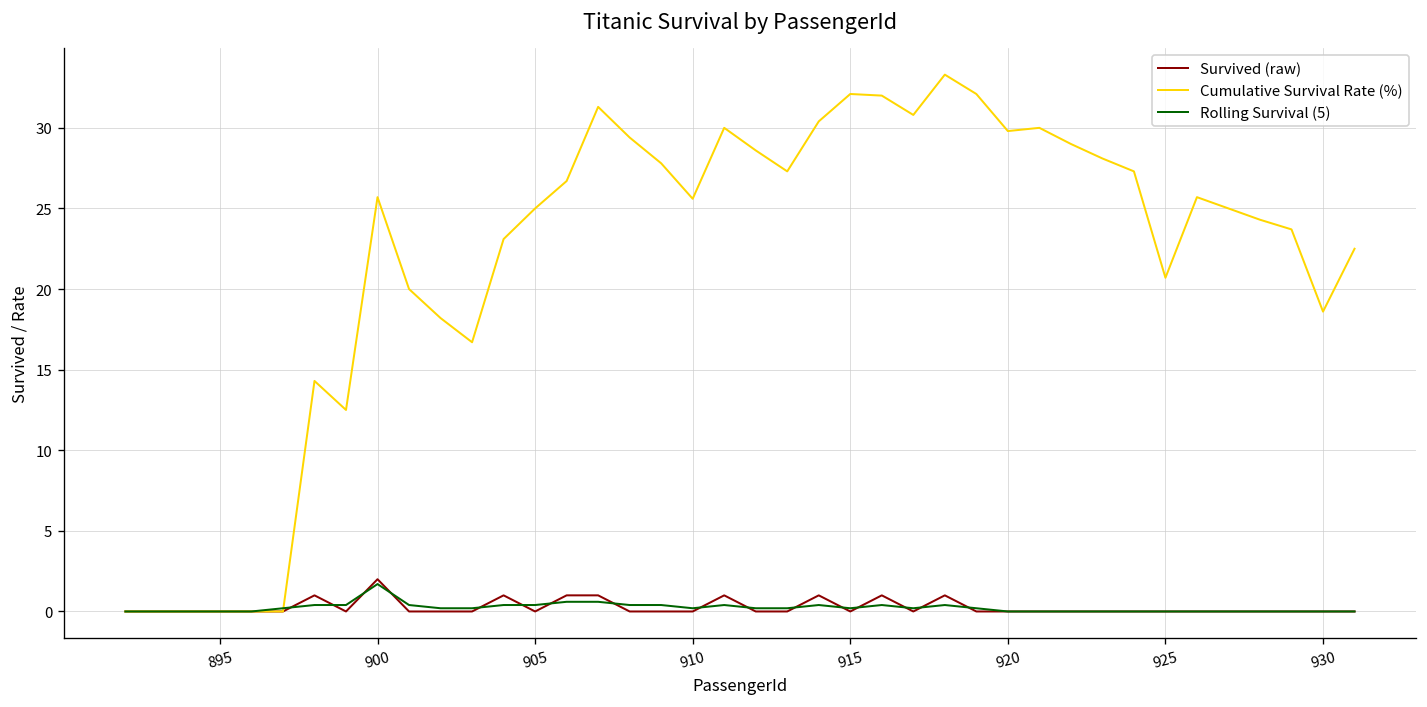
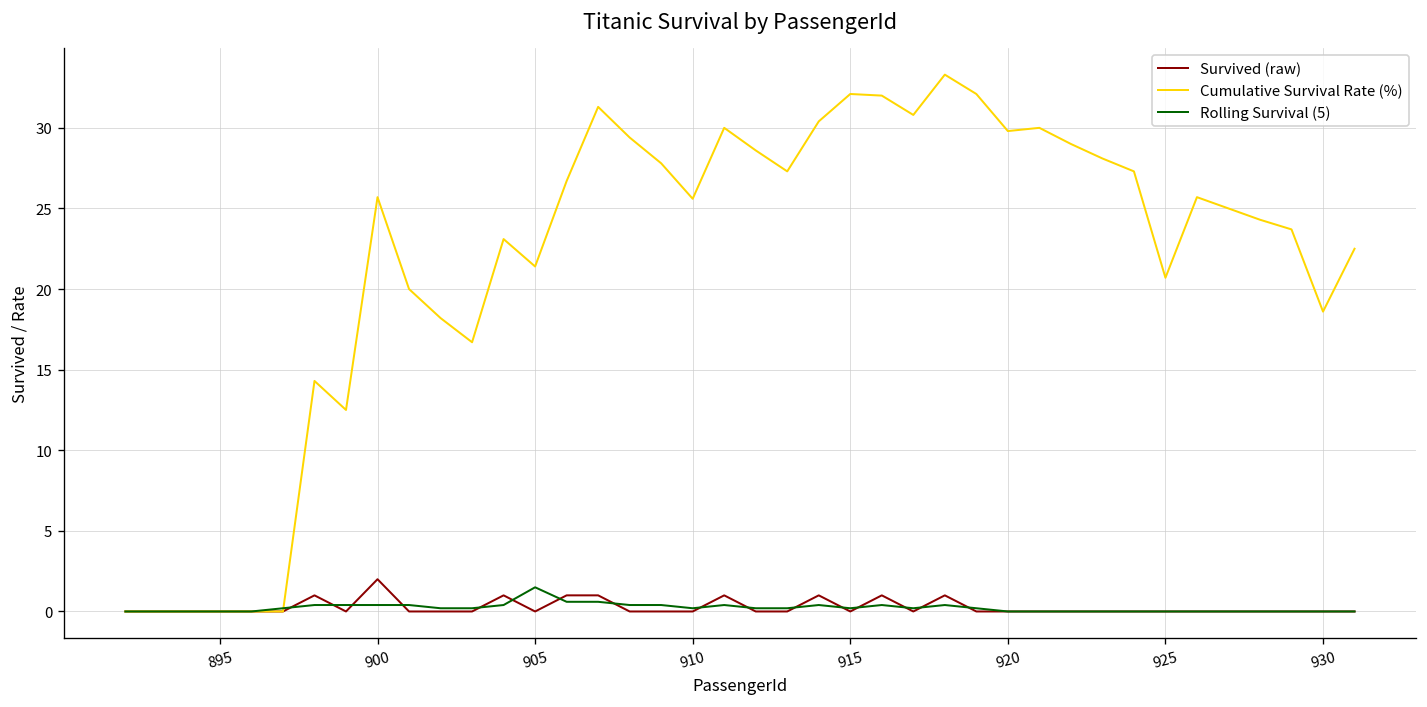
Rolling Survival (5), 900: 1.7 -> 0.4
Cumulative Survival Rate (%), 905: 25.0 -> 21.4
Rolling Survival (5), 905: 0.4 -> 1.5
